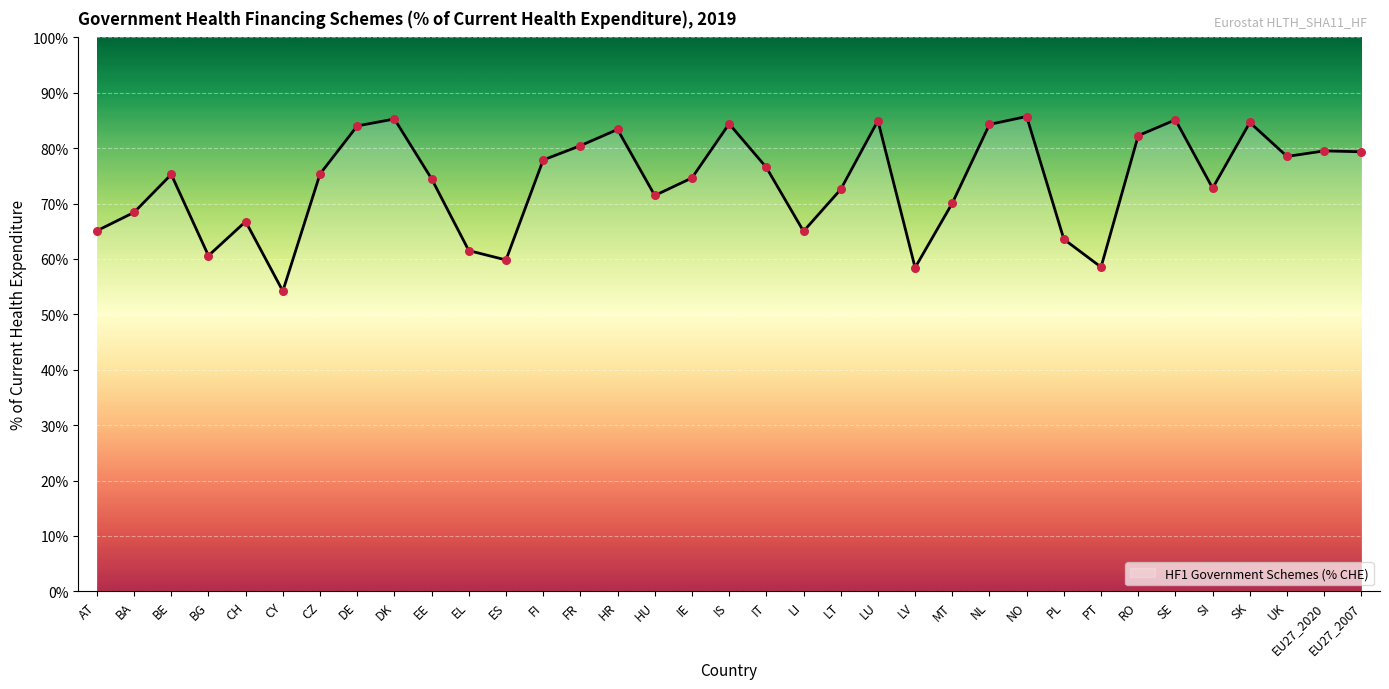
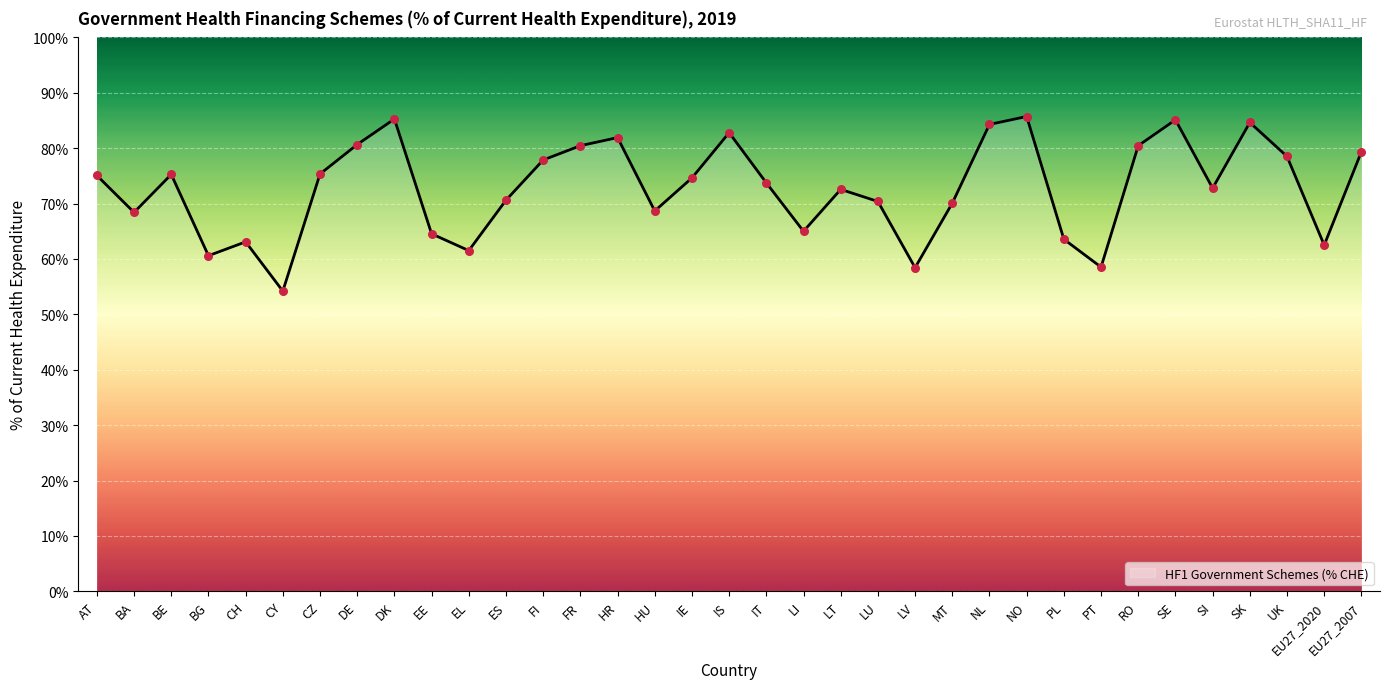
AT: 65% -> 75%
CH: 67% -> 63%
DE: 84% -> 81%
EE: 74% -> 65%
ES: 60% -> 71%
HR: 83% -> 82%
HU: 71% -> 69%
IS: 84% -> 83%
IT: 77% -> 74%
LU: 85% -> 70%
RO: 82% -> 80%
EU27_2020: 80% -> 63%
